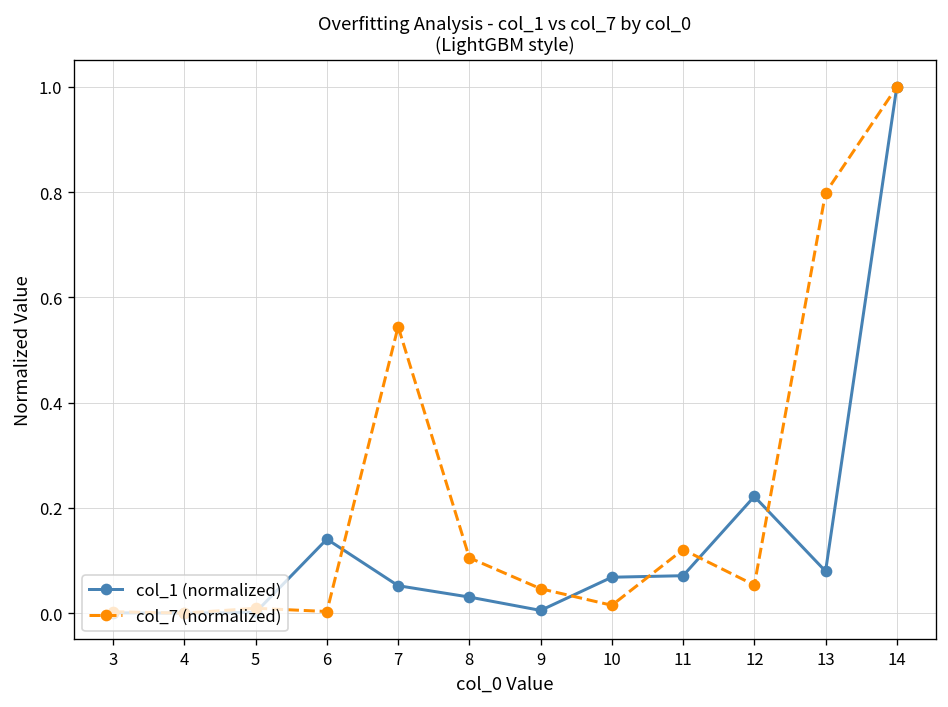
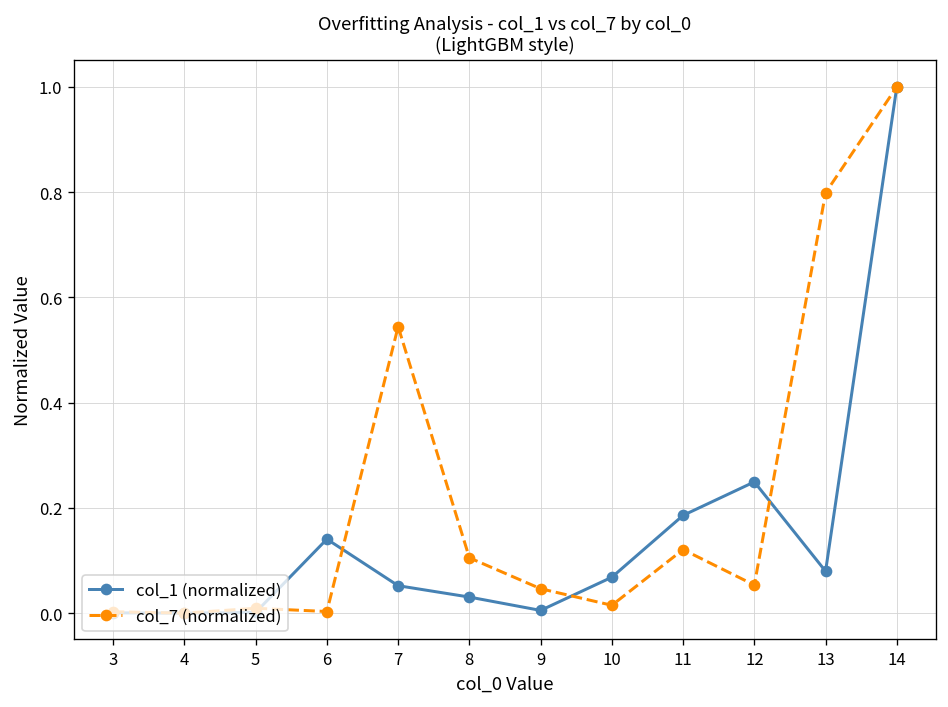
col_1 (normalized), 11: 0.07 -> 0.19
col_1 (normalized), 12: 0.22 -> 0.25
